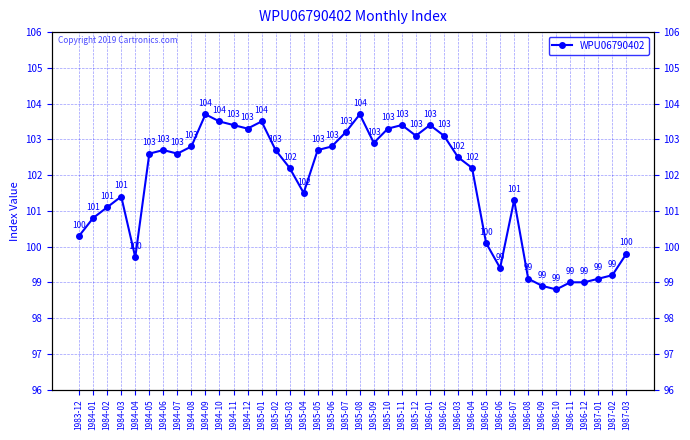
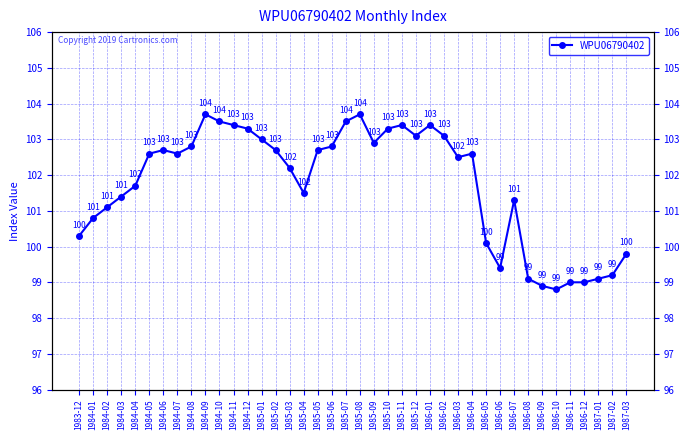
1984-04: 100 -> 102
1985-01: 104 -> 103
1985-07: 103 -> 104
1986-04: 102 -> 103
